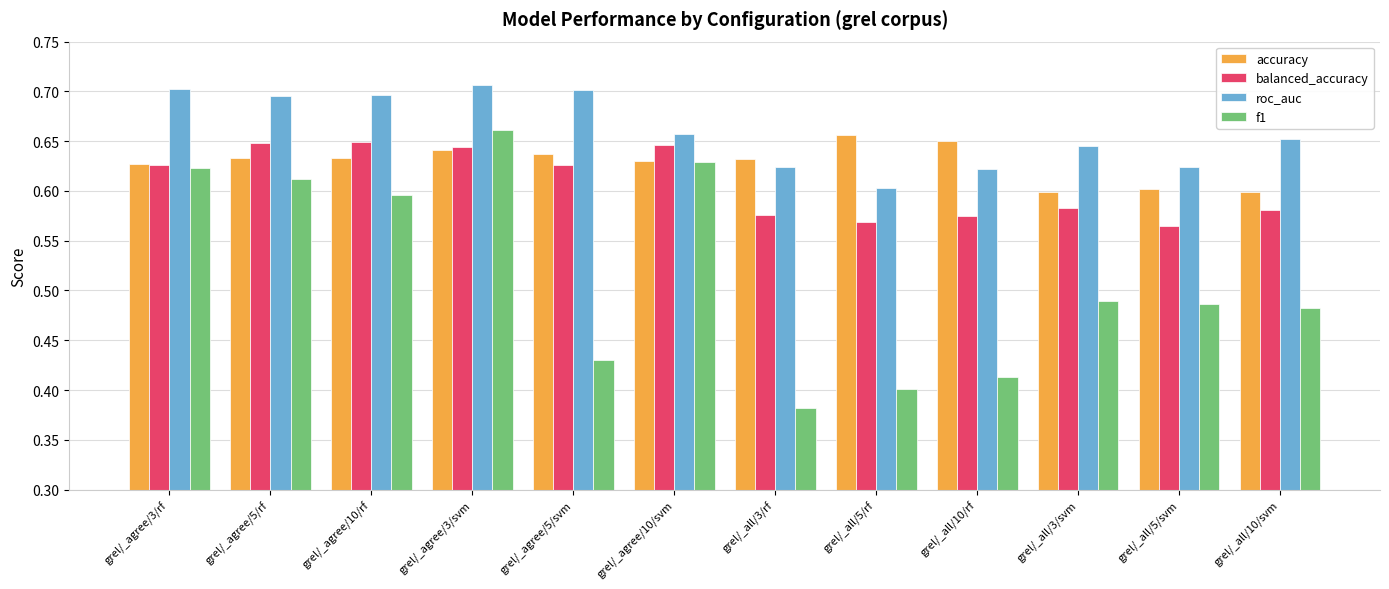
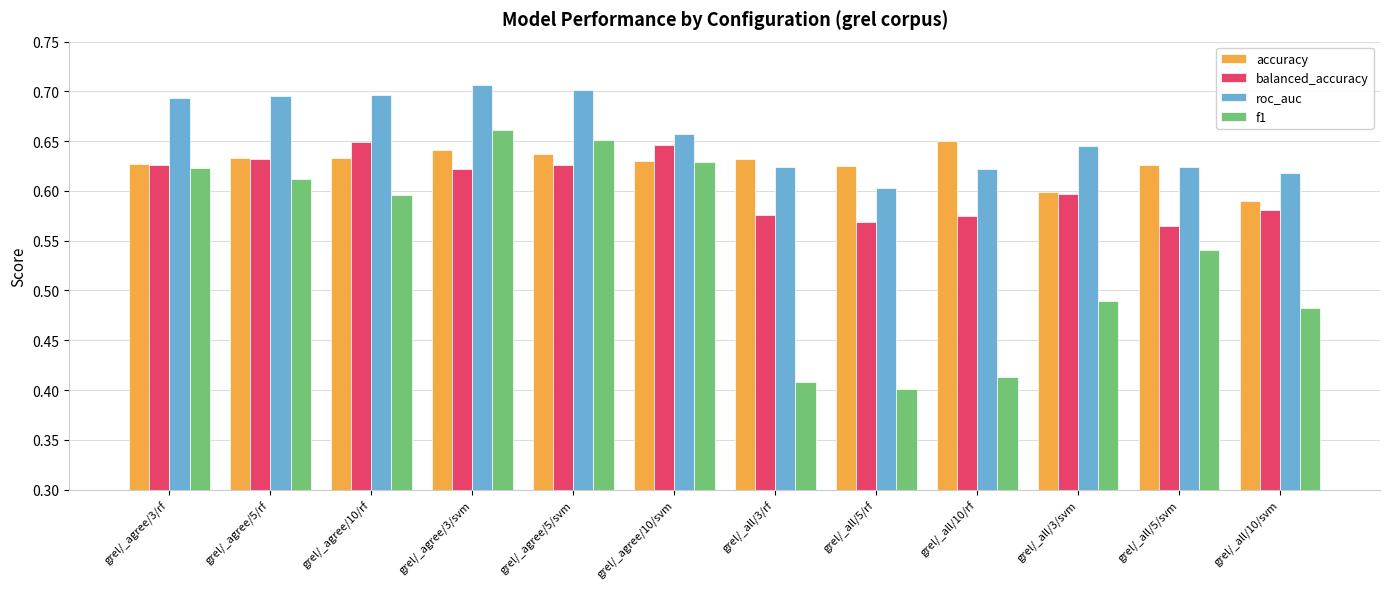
roc_auc, grel/_agree/3/rf: 0.70 -> 0.69
balanced_accuracy, grel/_agree/5/rf: 0.65 -> 0.63
balanced_accuracy, grel/_agree/3/svm: 0.64 -> 0.62
f1, grel/_agree/5/svm: 0.43 -> 0.65
f1, grel/_all/3/rf: 0.38 -> 0.41
accuracy, grel/_all/5/rf: 0.66 -> 0.62
balanced_accuracy, grel/_all/3/svm: 0.58 -> 0.60
accuracy, grel/_all/5/svm: 0.60 -> 0.63
f1, grel/_all/5/svm: 0.49 -> 0.54
accuracy, grel/_all/10/svm: 0.60 -> 0.59
roc_auc, grel/_all/10/svm: 0.65 -> 0.62
